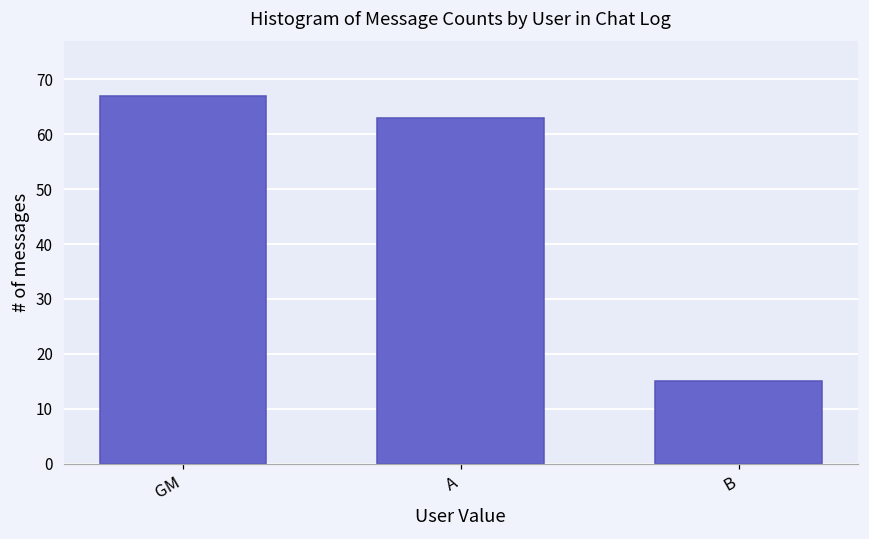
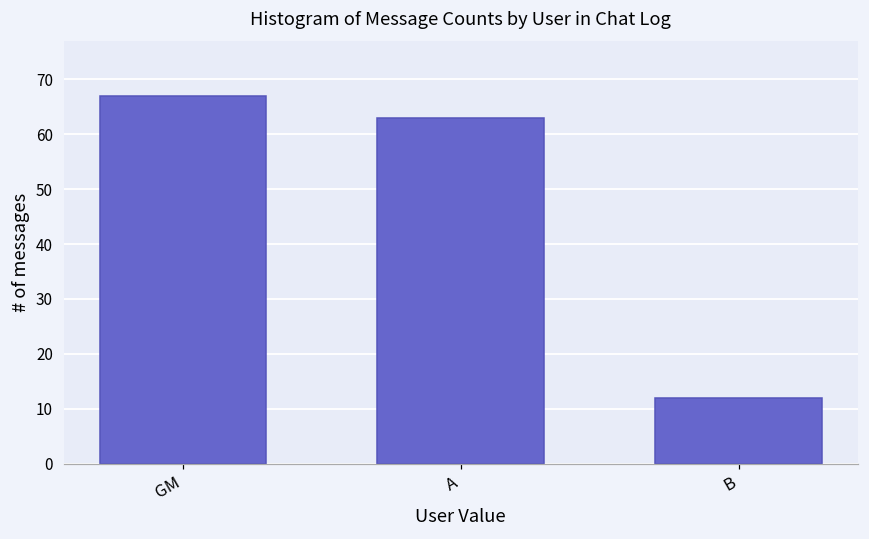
B: 15 -> 12
